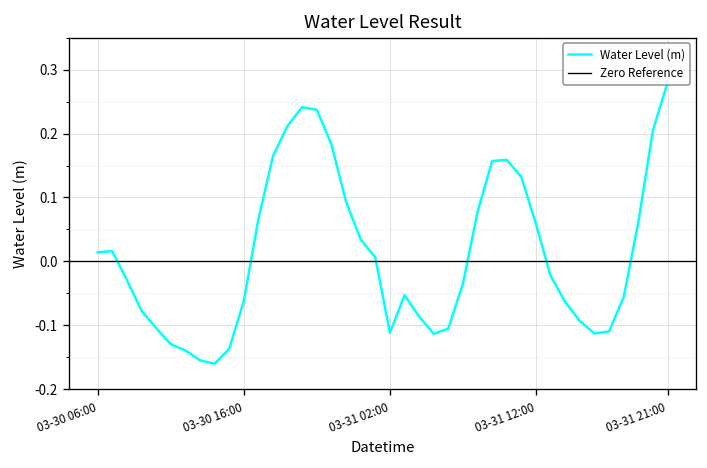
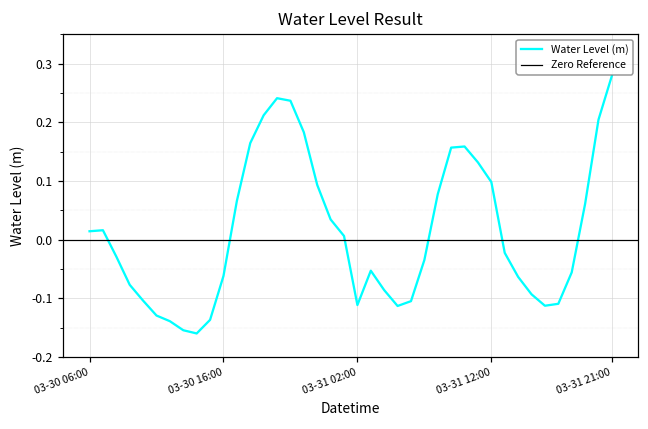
03-31 12:00: 0.06 -> 0.10
